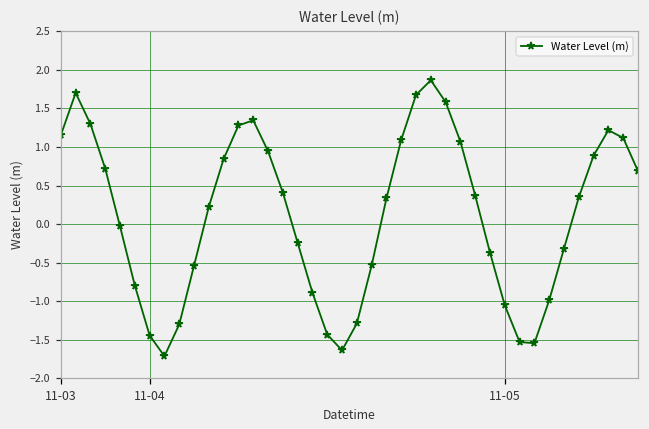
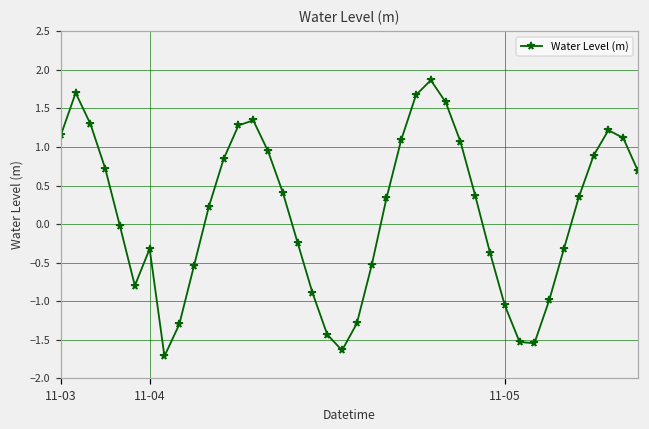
11-04: -1.4 -> -0.3
